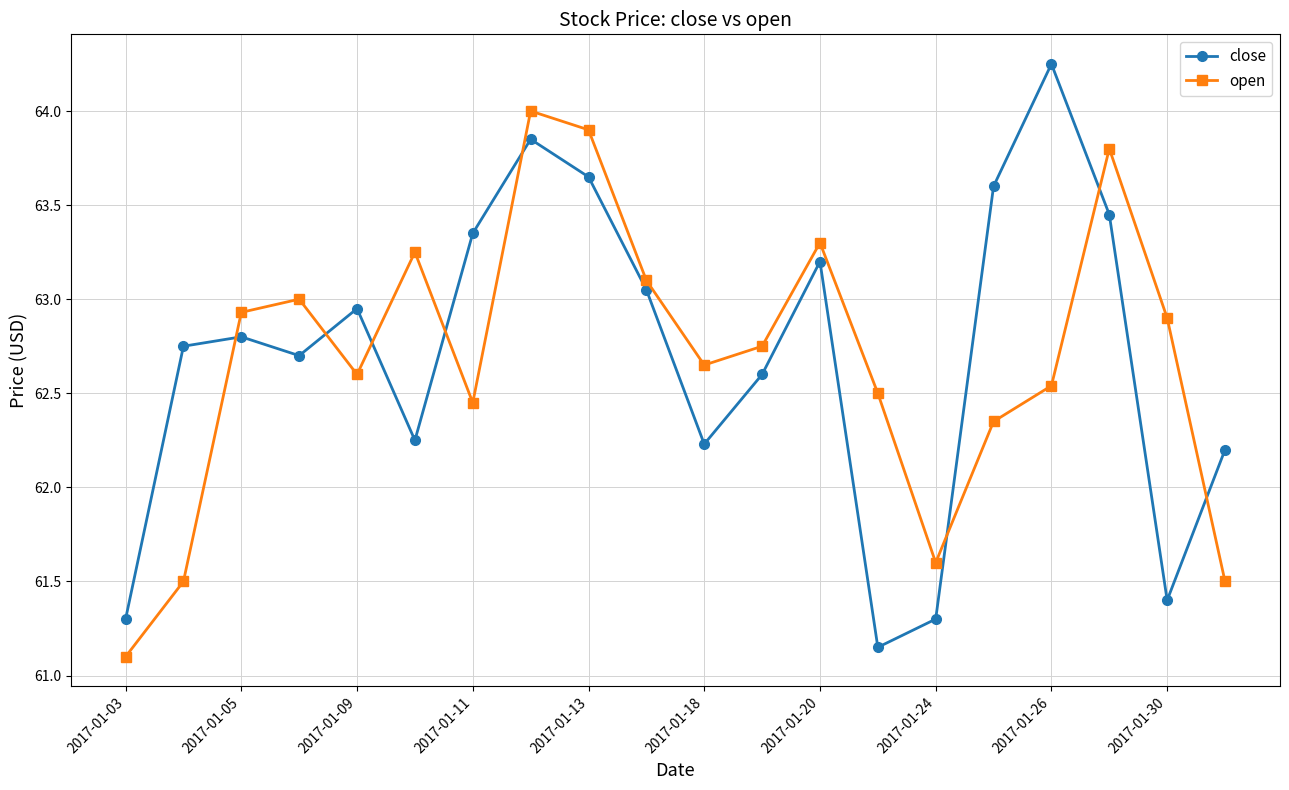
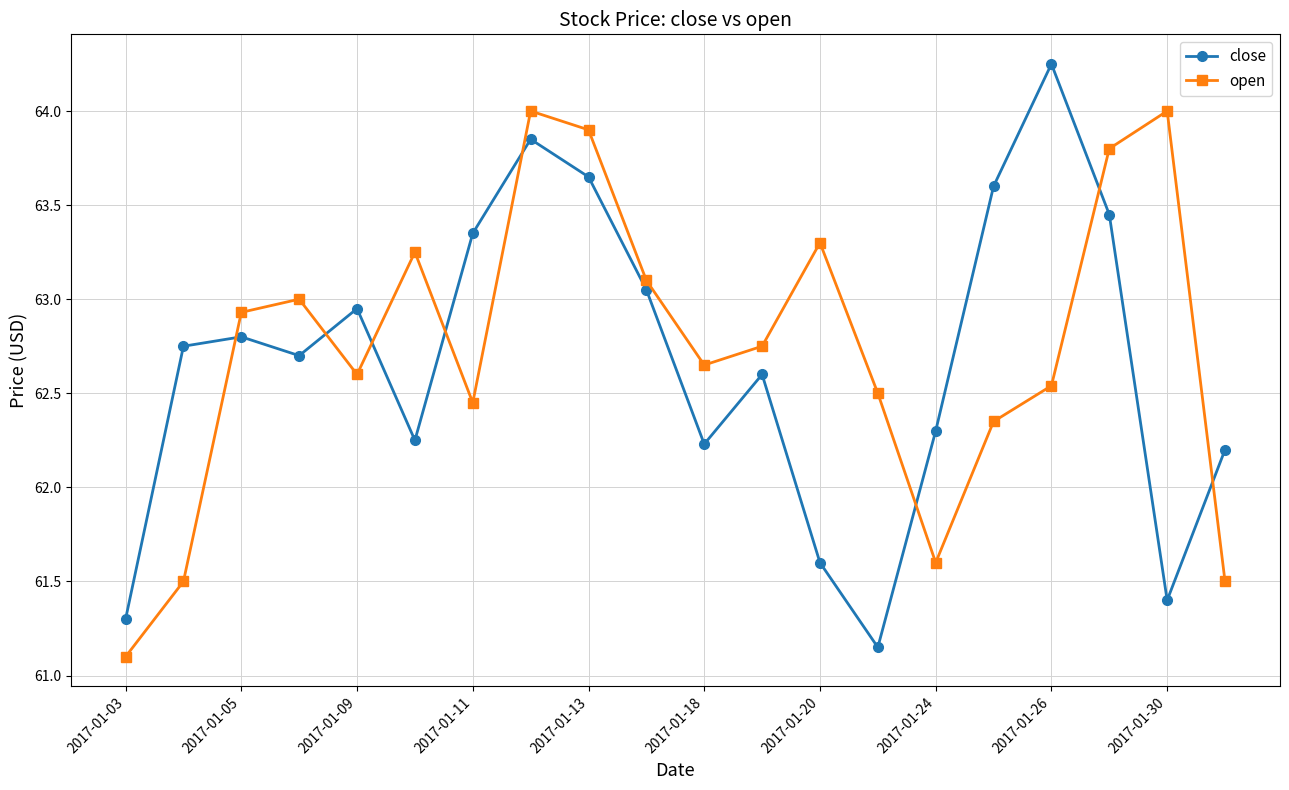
close, 2017-01-20: 63.2 -> 61.6
close, 2017-01-24: 61.3 -> 62.3
open, 2017-01-30: 62.9 -> 64.0
